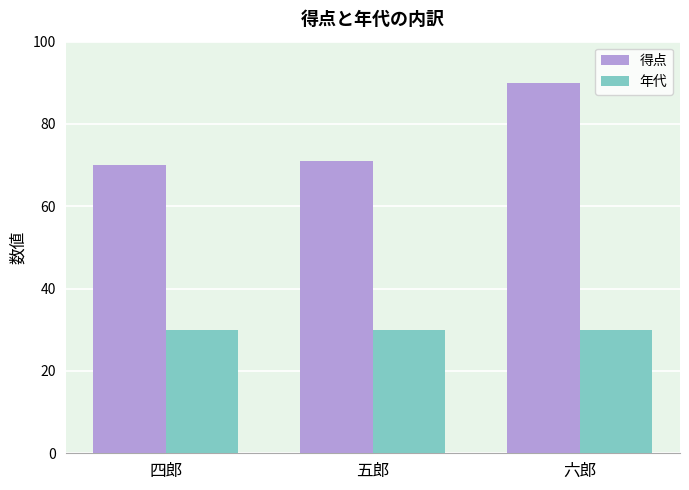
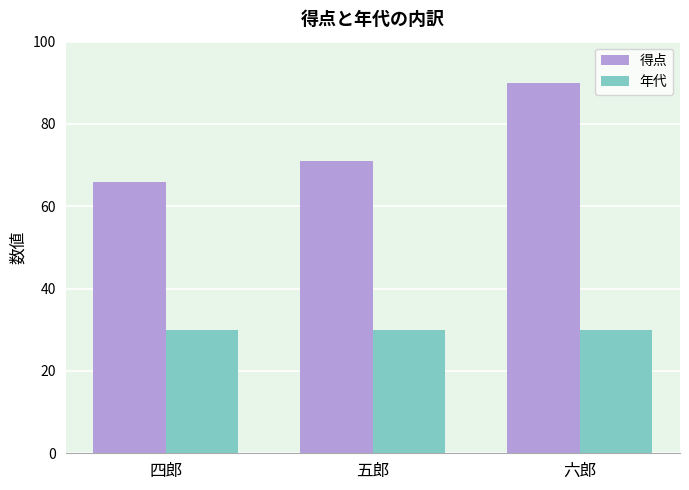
得点, 四郎: 70 -> 66
